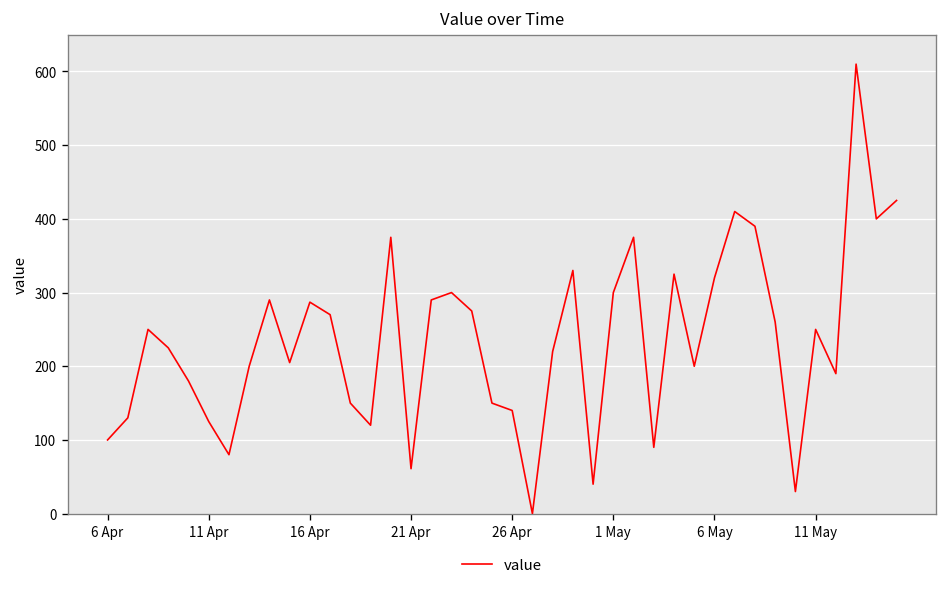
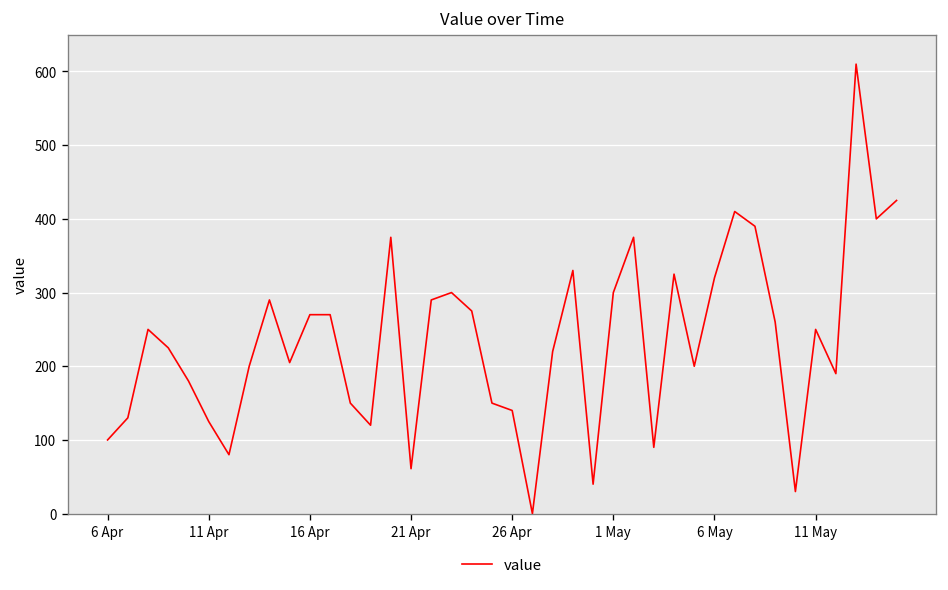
16 Apr: 290 -> 270
